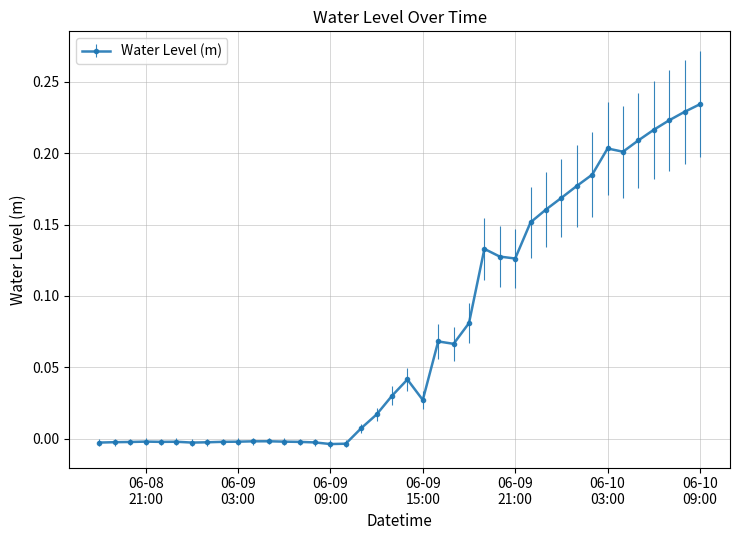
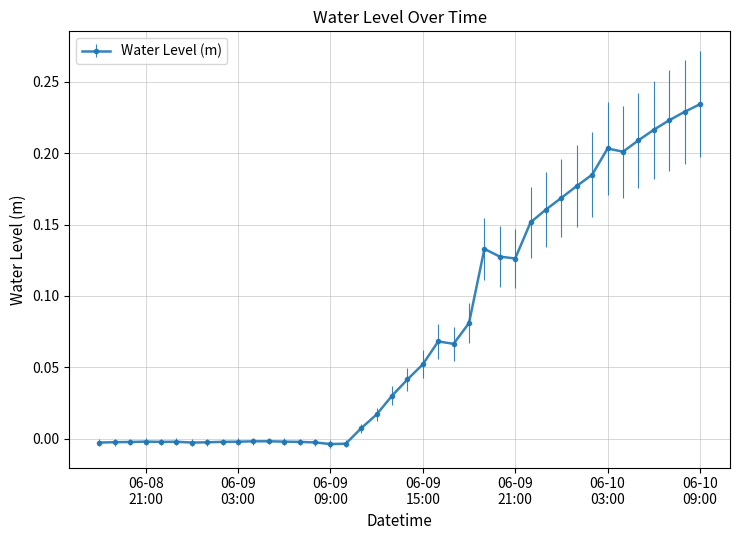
06-09 15:00: 0.027 -> 0.052
